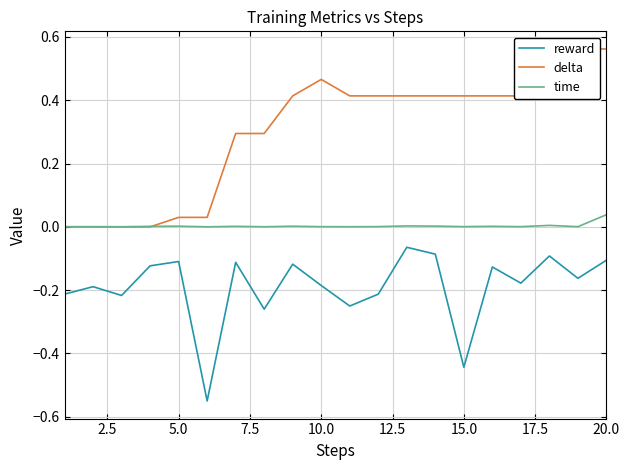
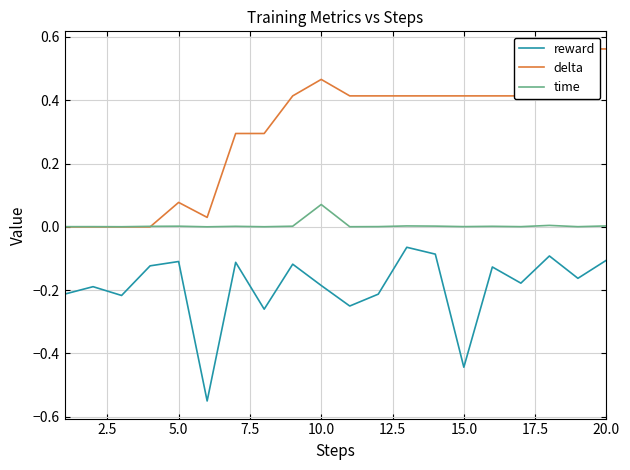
delta, 5.0: 0.03 -> 0.08
time, 10.0: 0.00 -> 0.07
time, 20.0: 0.04 -> 0.00
